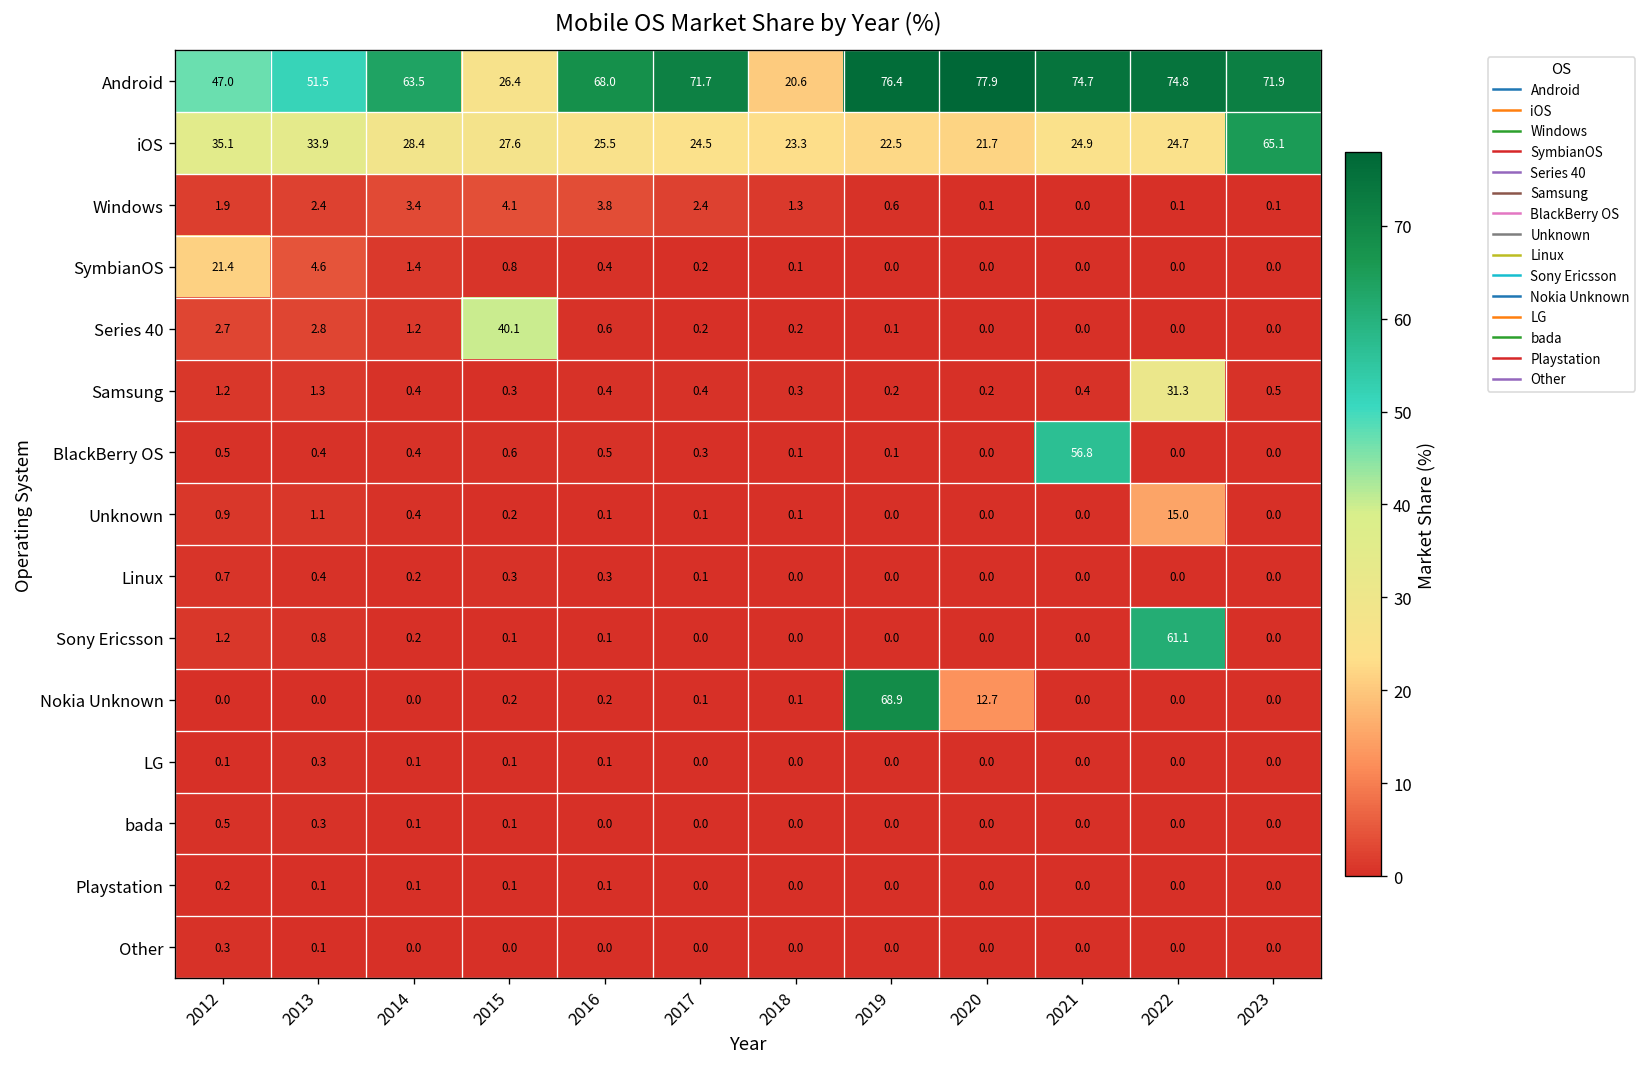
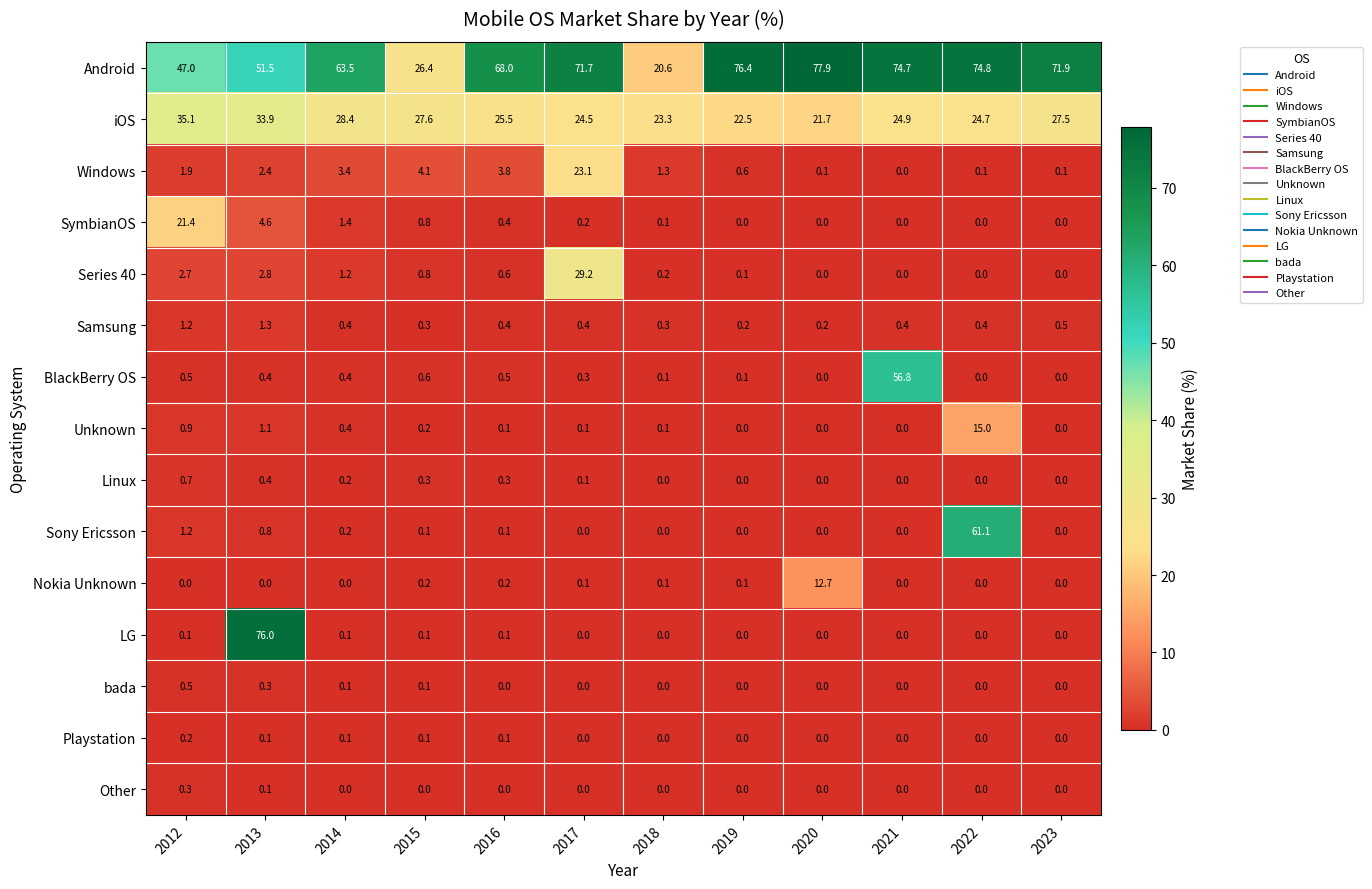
iOS, 2023: 65.1 -> 27.5
Windows, 2017: 2.4 -> 23.1
Series 40, 2015: 40.1 -> 0.8
Series 40, 2017: 0.2 -> 29.2
Samsung, 2022: 31.3 -> 0.4
Nokia Unknown, 2019: 68.9 -> 0.1
LG, 2013: 0.3 -> 76.0
